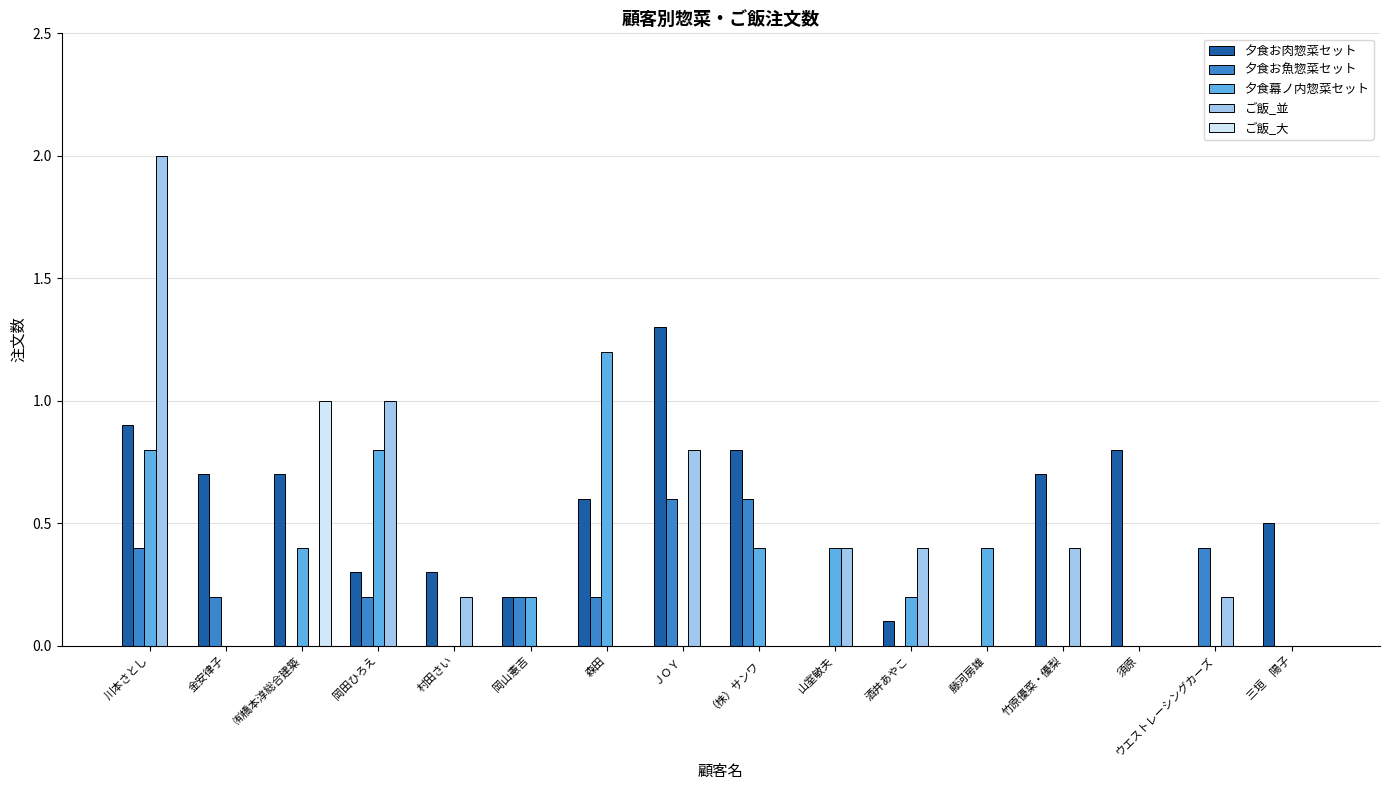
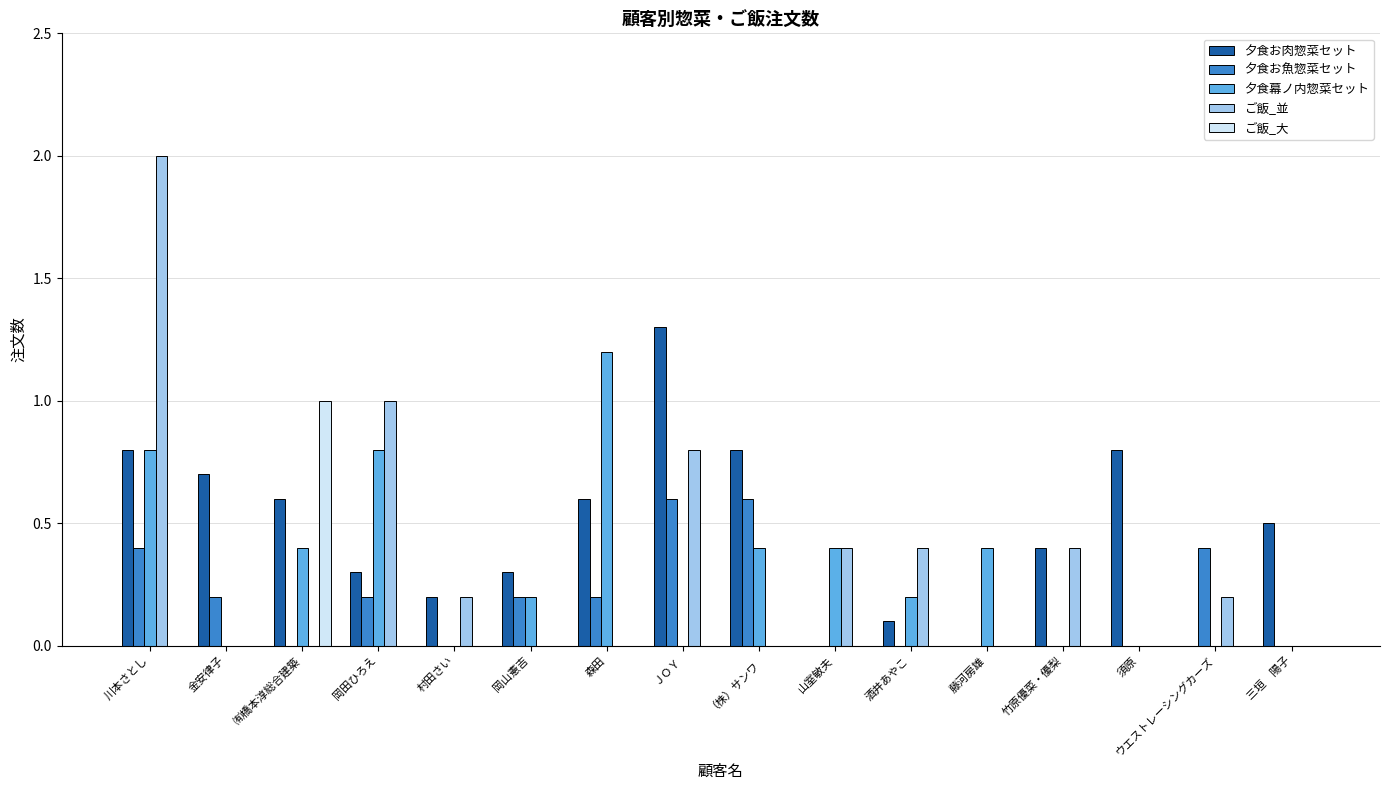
夕食お肉惣菜セット, 川本さとし: 0.9 -> 0.8
夕食お肉惣菜セット, ㈲橋本淳総合建築: 0.7 -> 0.6
夕食お肉惣菜セット, 村田さい: 0.3 -> 0.2
夕食お肉惣菜セット, 岡山憲吉: 0.2 -> 0.3
夕食お肉惣菜セット, 竹原優菜・優梨: 0.7 -> 0.4
